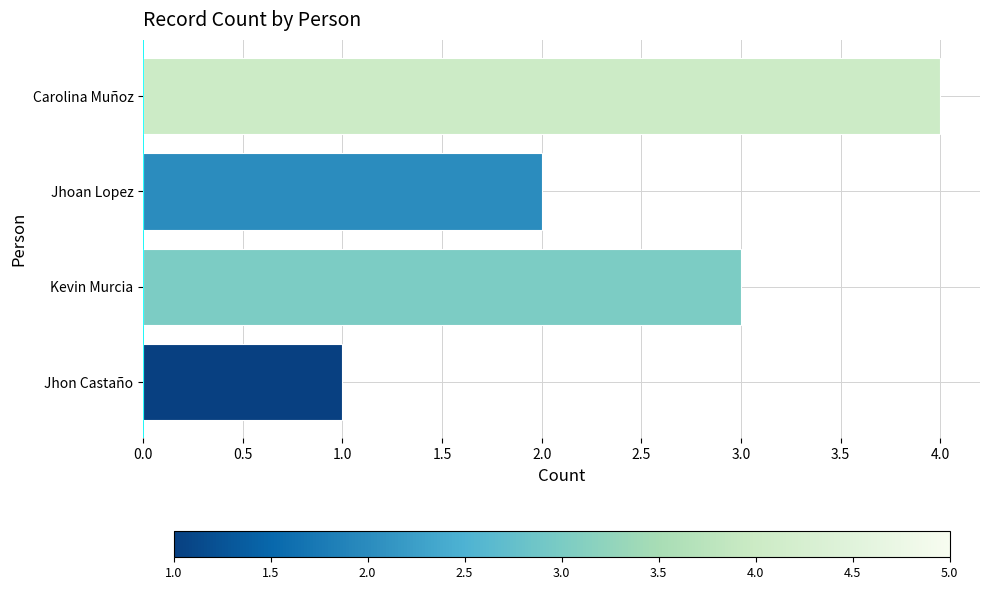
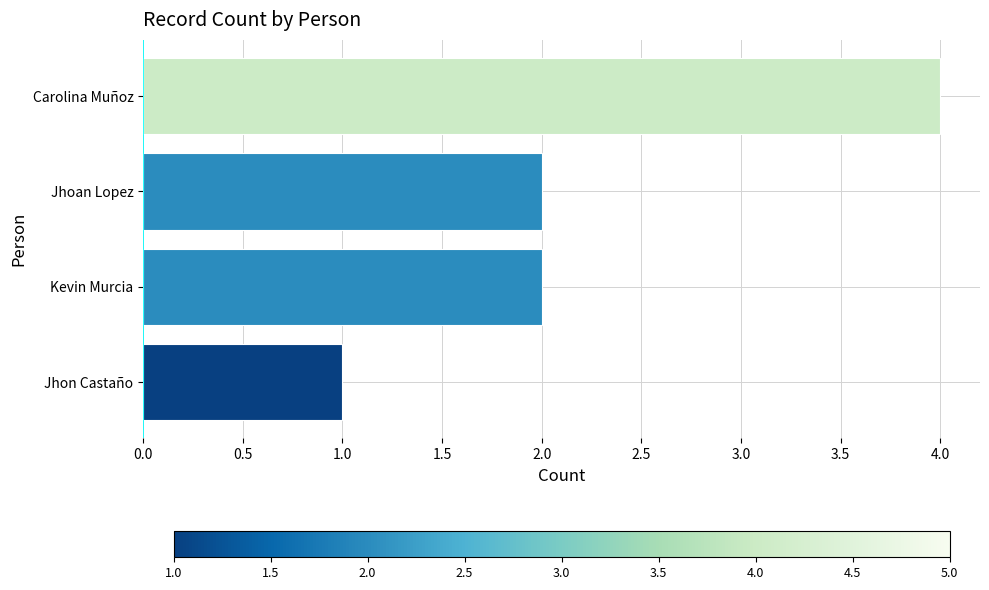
Kevin Murcia: 3 -> 2
